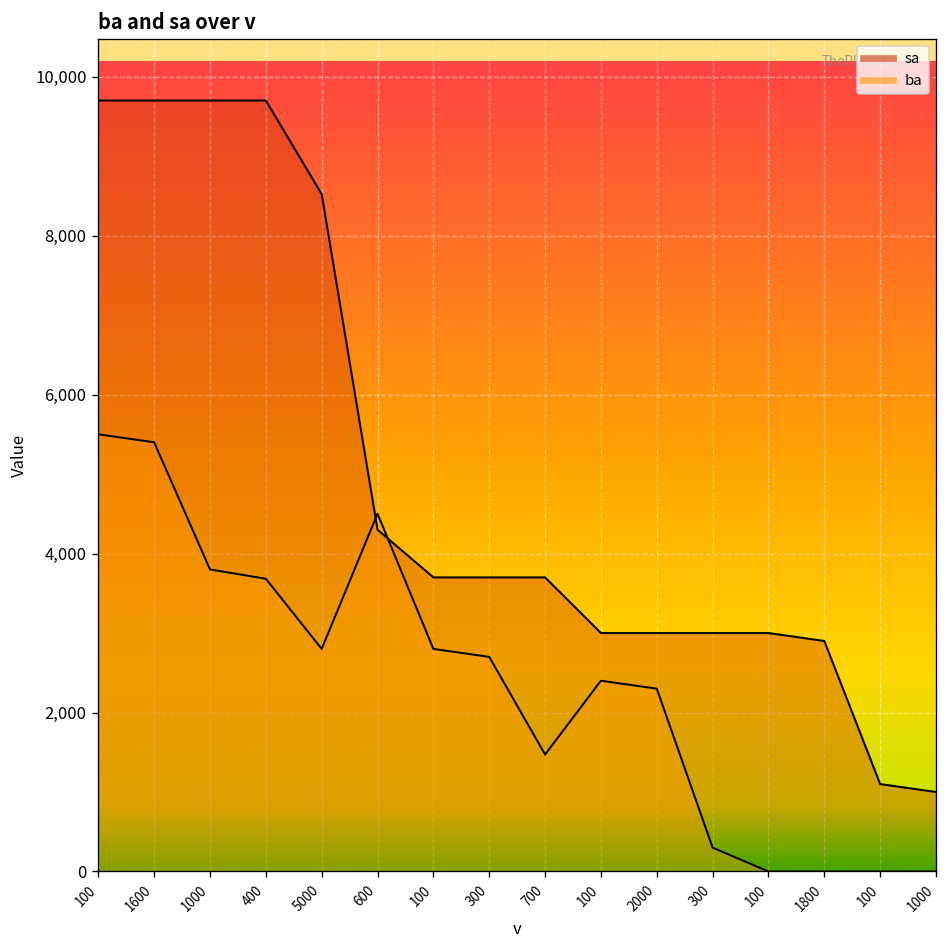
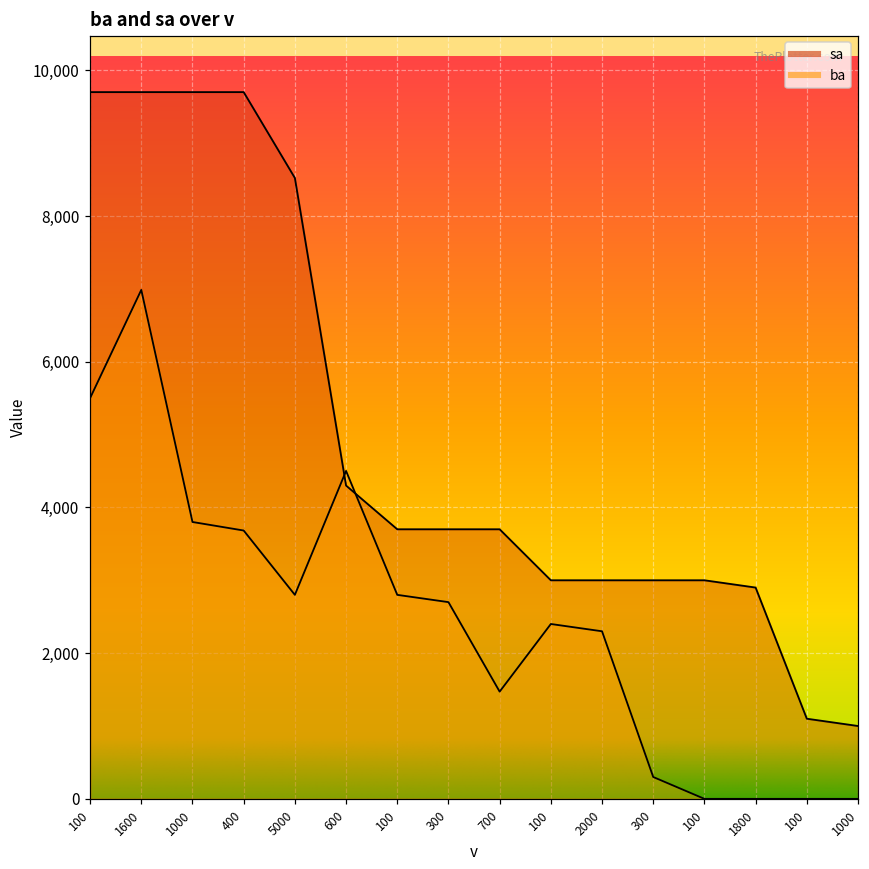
ba, 1600: 5,400 -> 7,000
